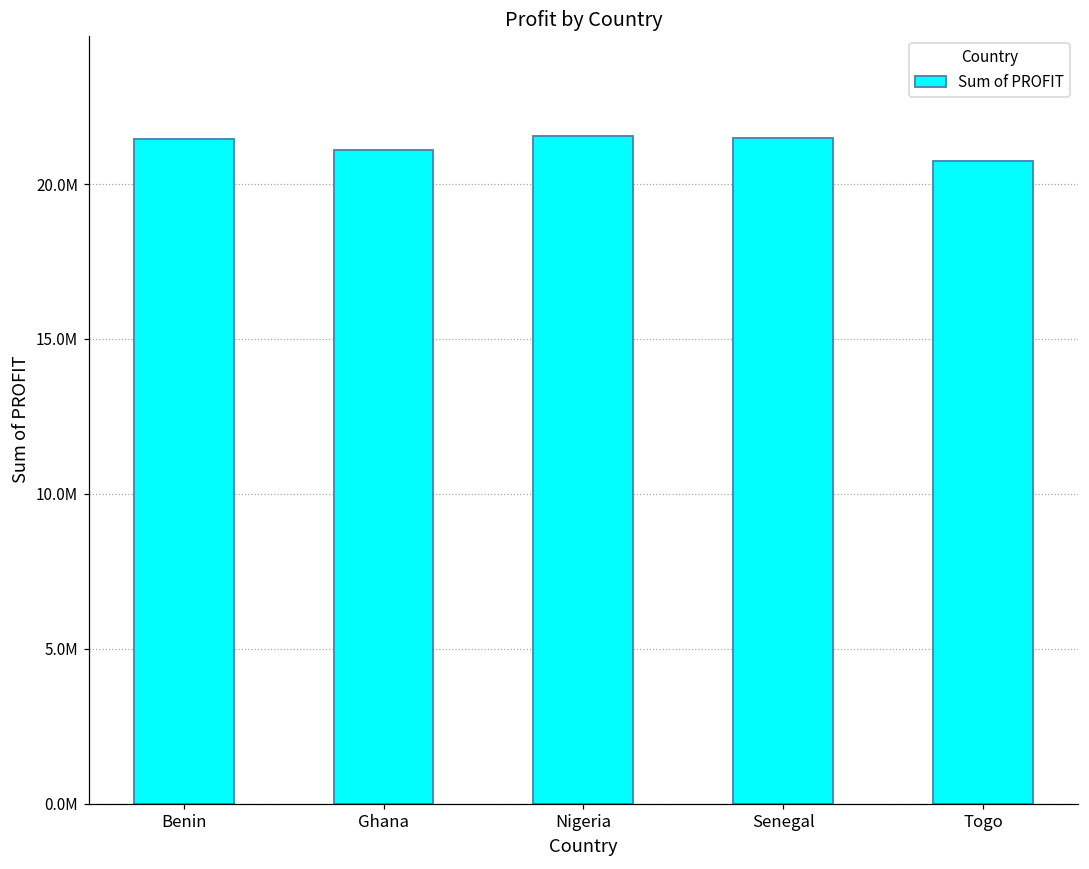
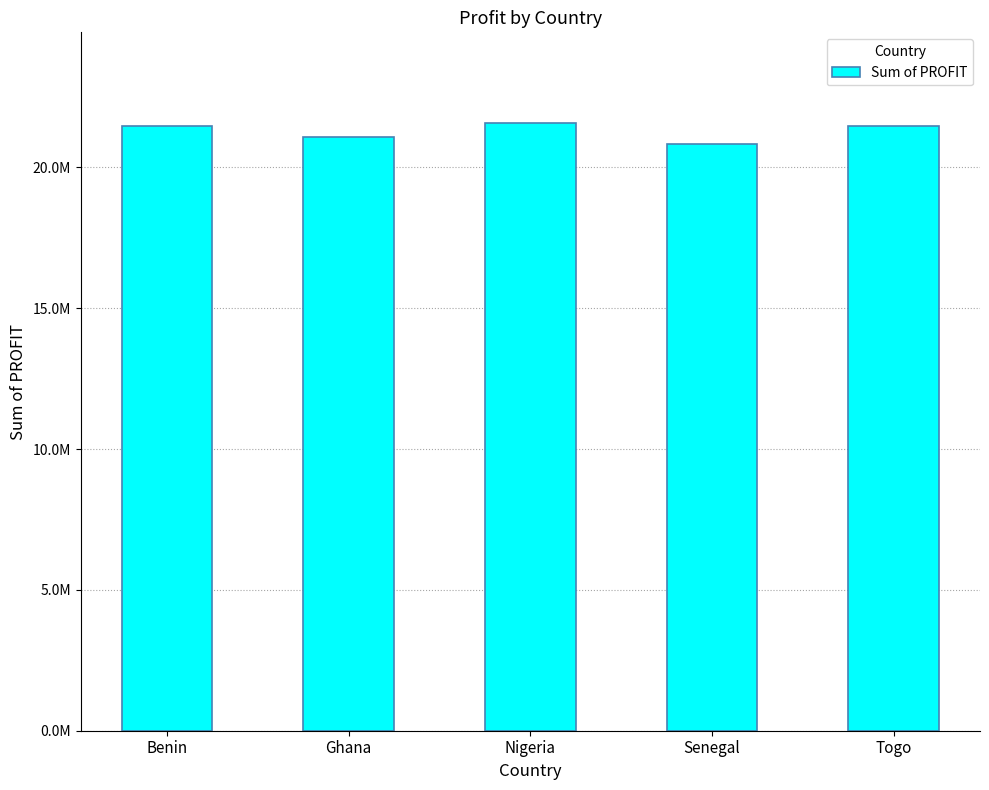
Senegal: 21500000 -> 20800000
Togo: 20800000 -> 21500000
